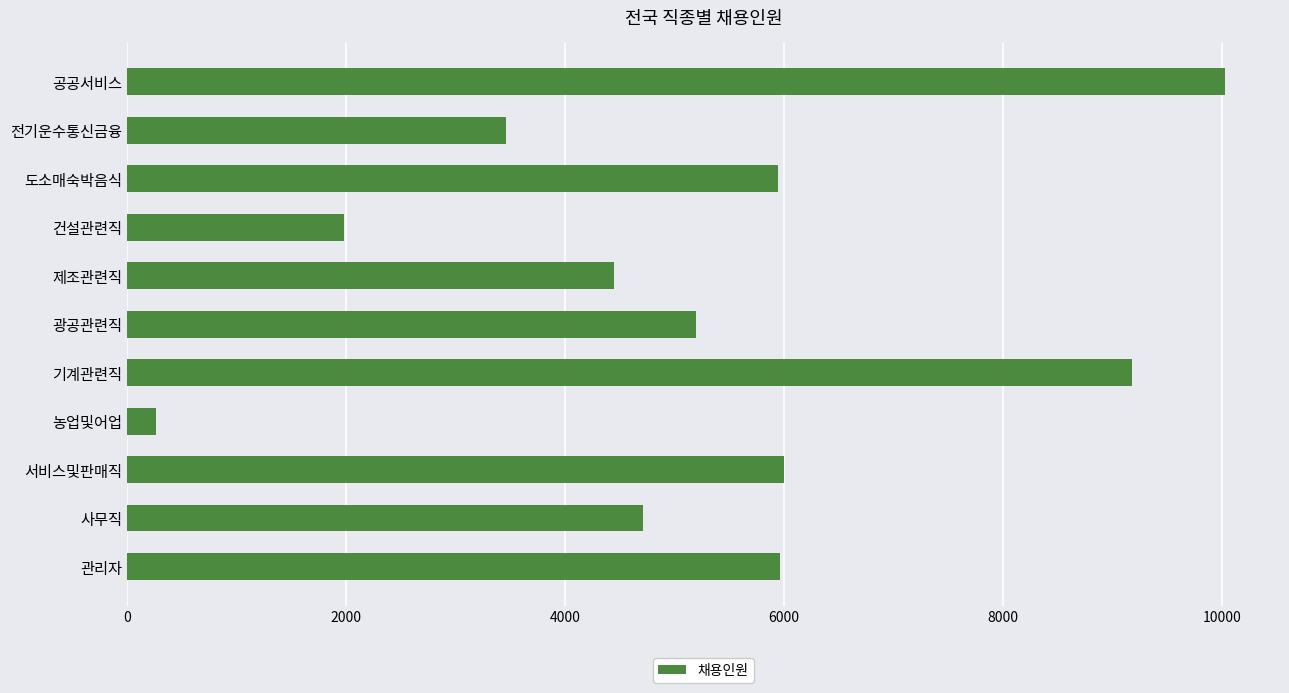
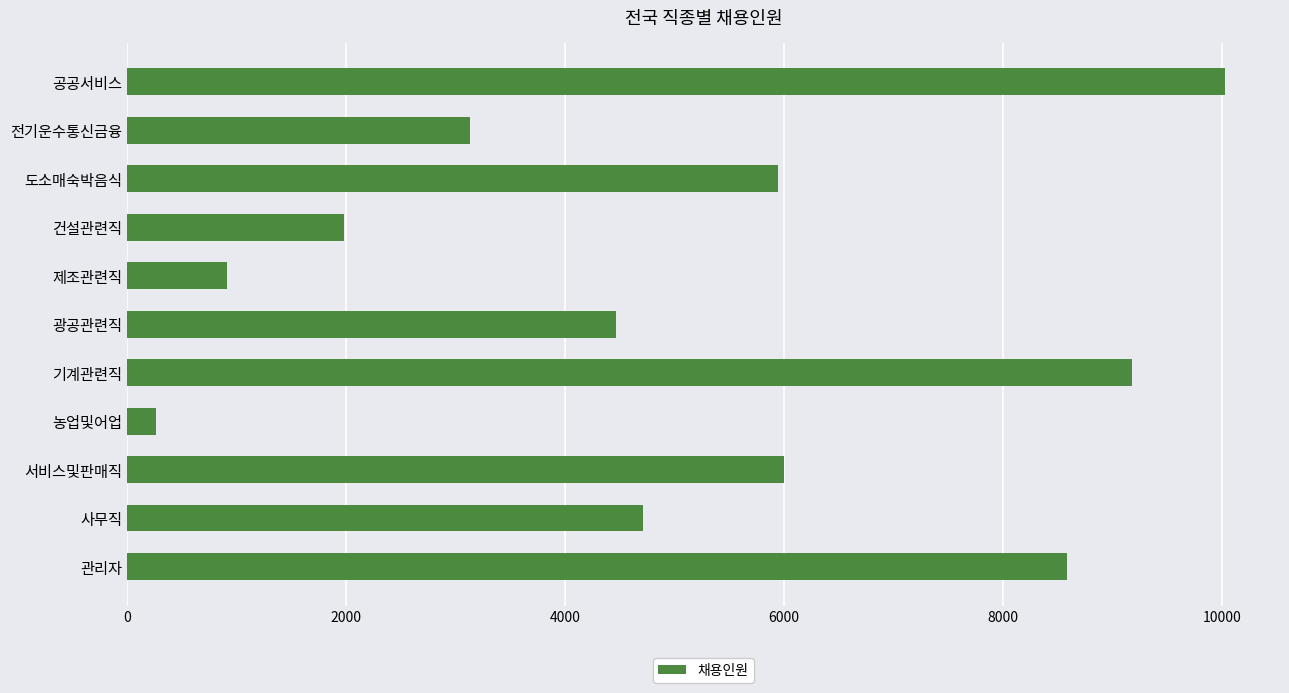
전기운수통신금융: 3470 -> 3130
제조관련직: 4450 -> 920
광공관련직: 5200 -> 4460
관리자: 5960 -> 8580
